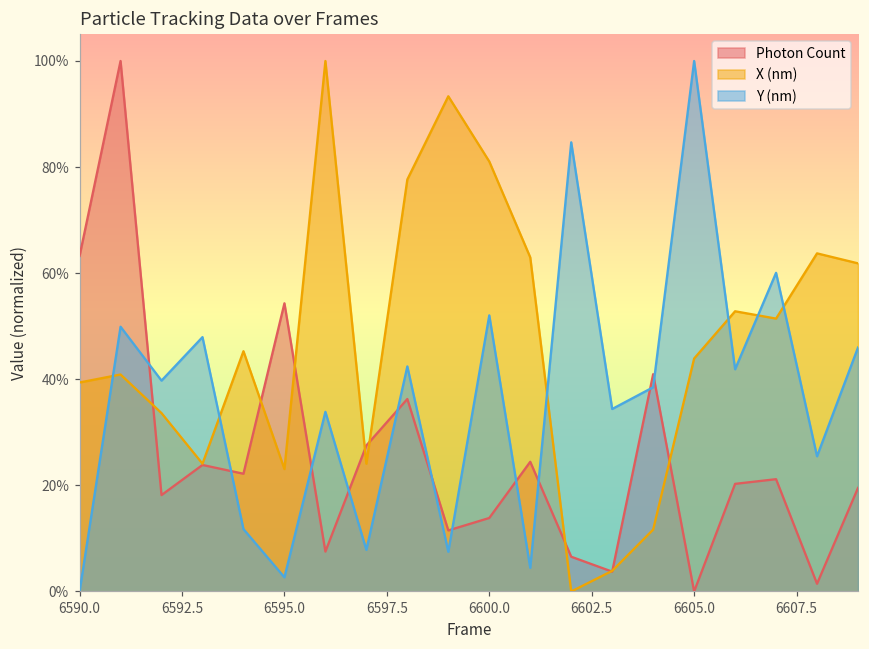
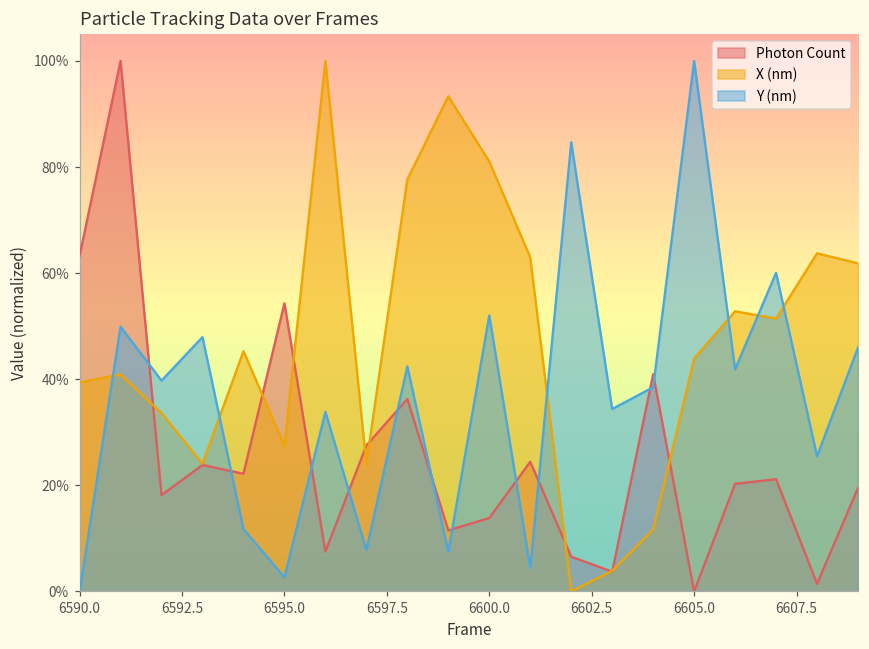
X (nm), 6595.0: 23% -> 27%
